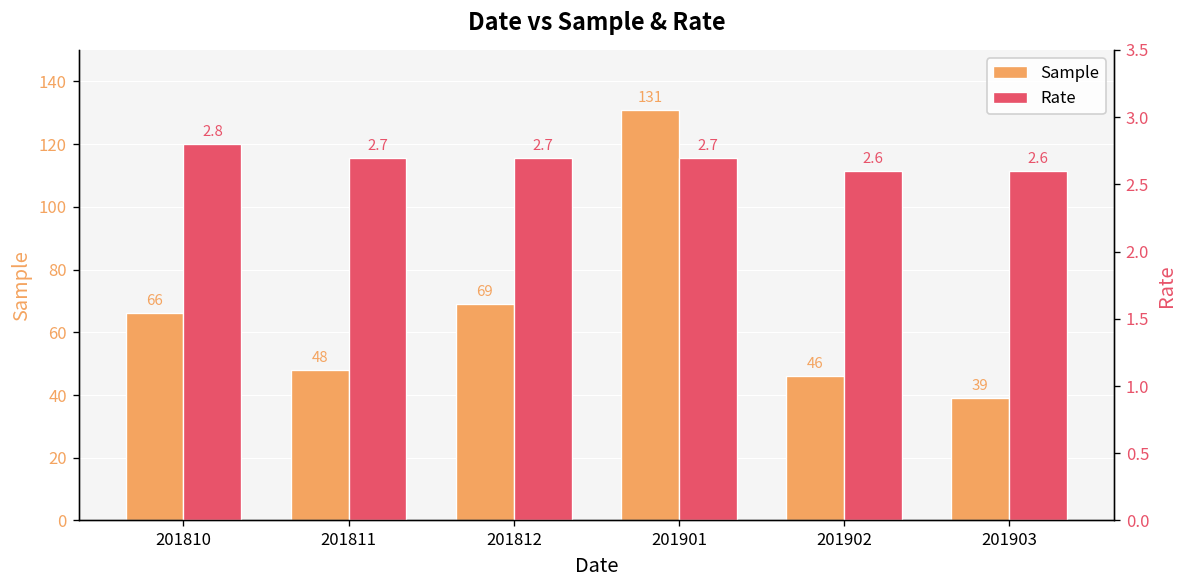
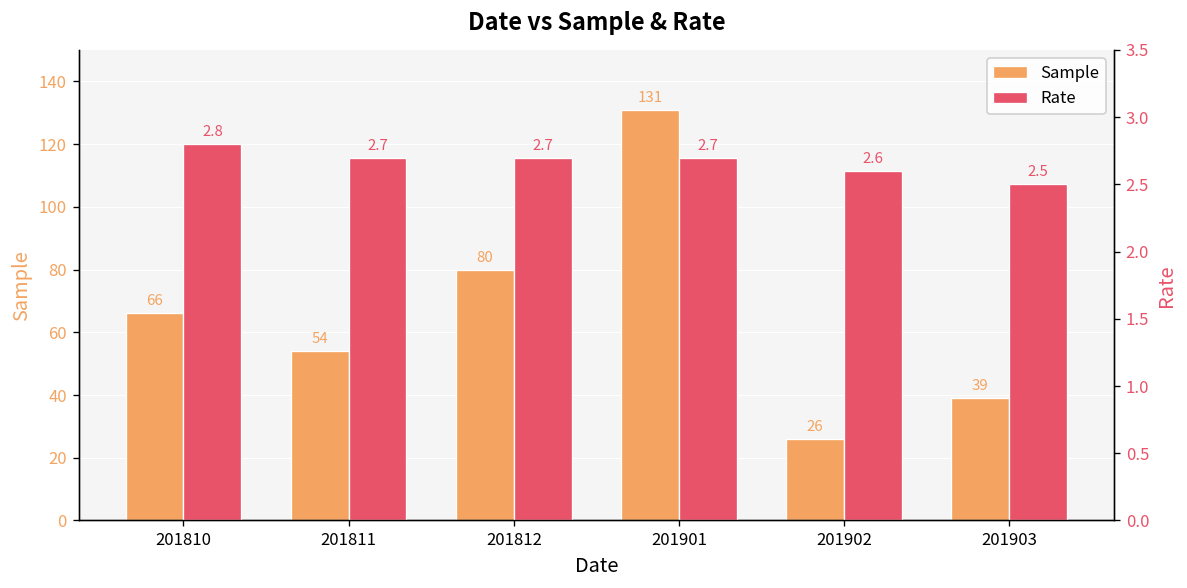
Sample, 201811: 48 -> 54
Sample, 201812: 69 -> 80
Sample, 201902: 46 -> 26
Rate, 201903: 2.6 -> 2.5
